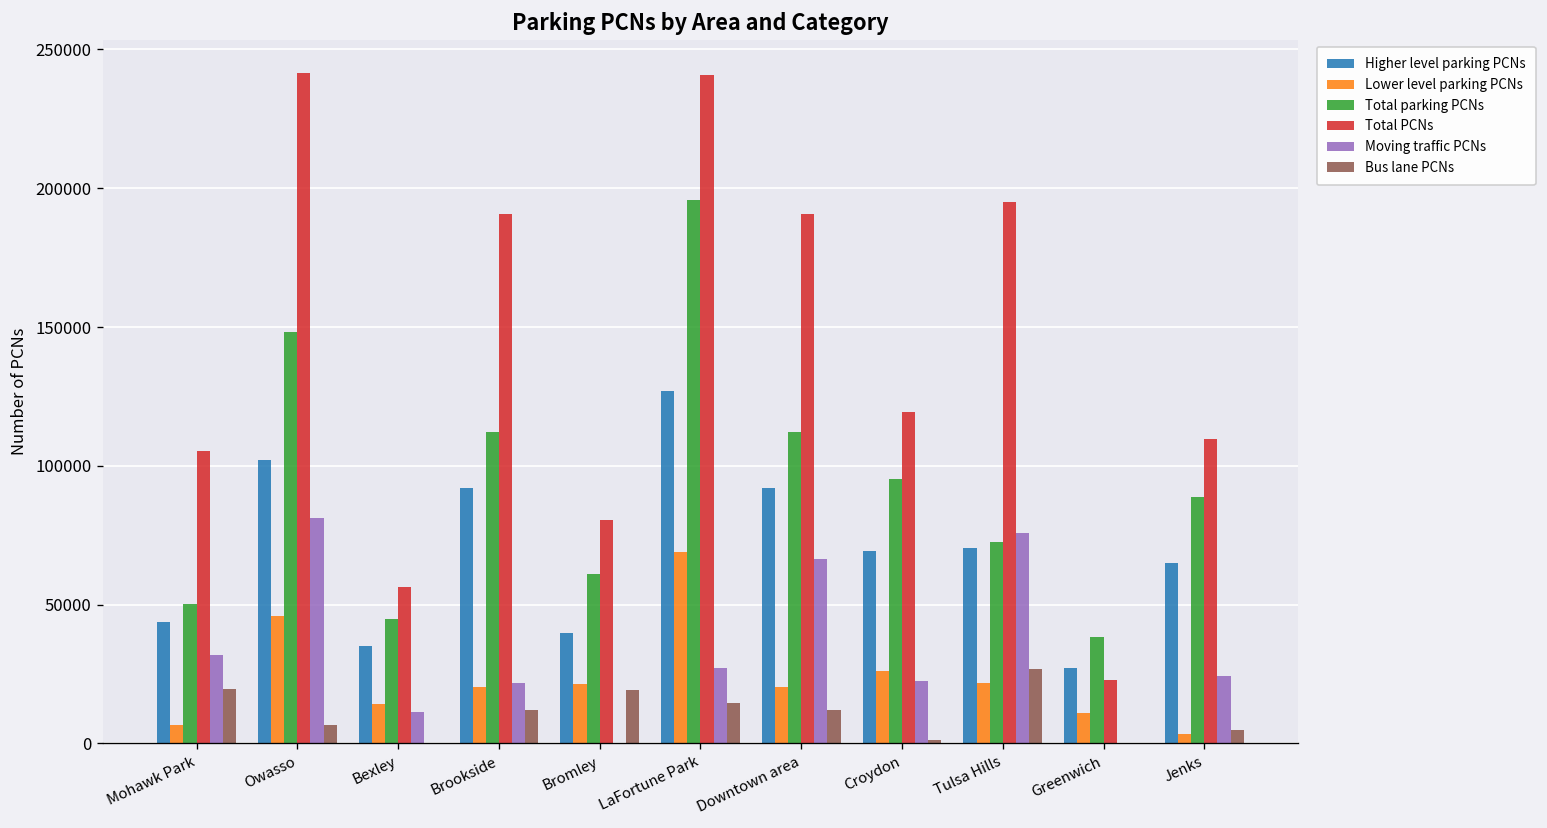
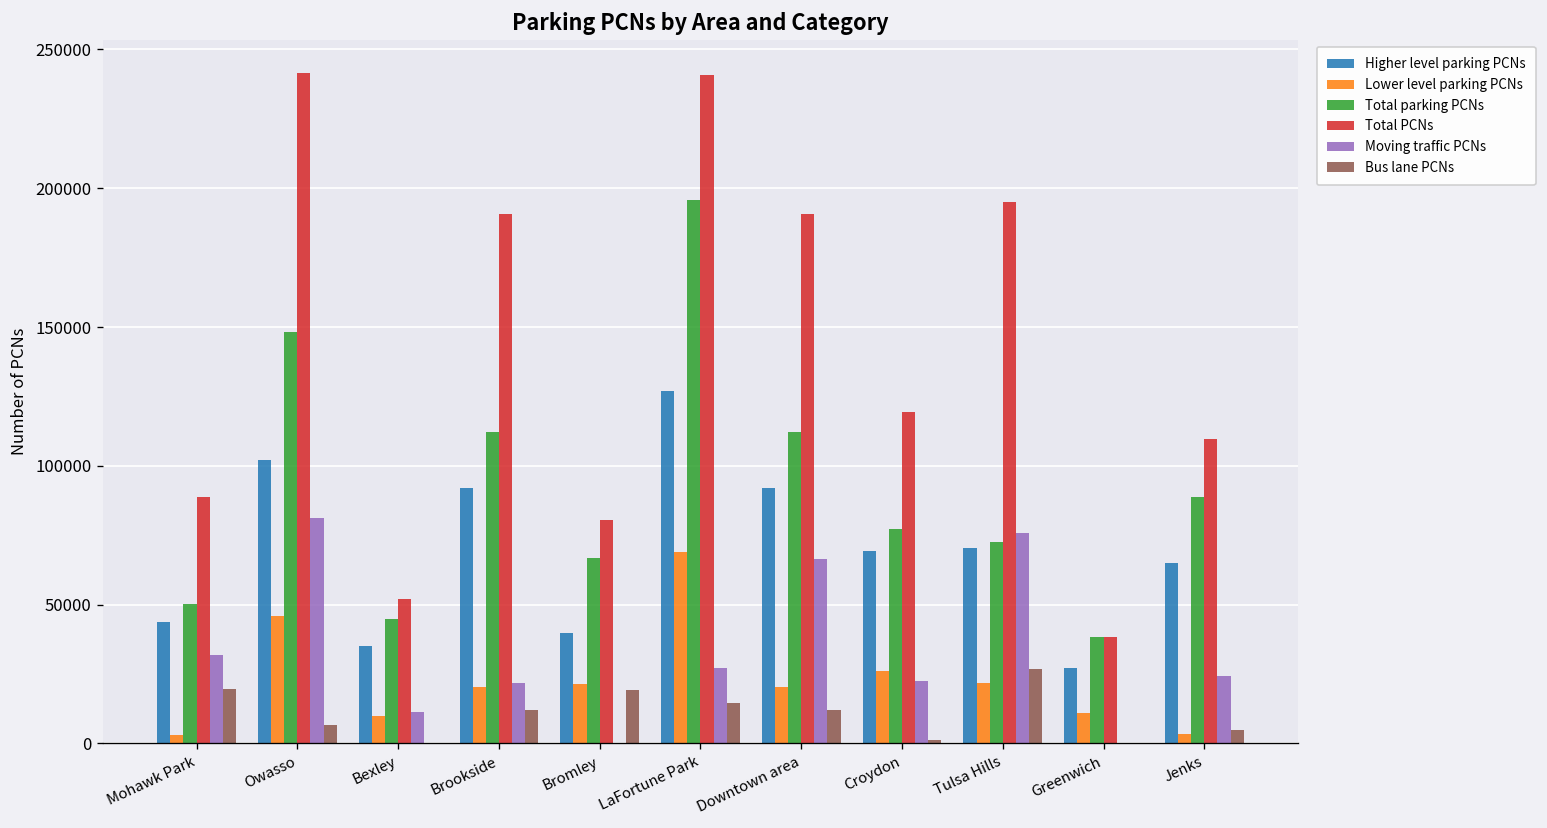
Lower level parking PCNs, Mohawk Park: 7000 -> 3000
Total PCNs, Mohawk Park: 105000 -> 89000
Lower level parking PCNs, Bexley: 14000 -> 10000
Total PCNs, Bexley: 56000 -> 52000
Total parking PCNs, Bromley: 61000 -> 67000
Total parking PCNs, Croydon: 95000 -> 77000
Total PCNs, Greenwich: 23000 -> 38000
